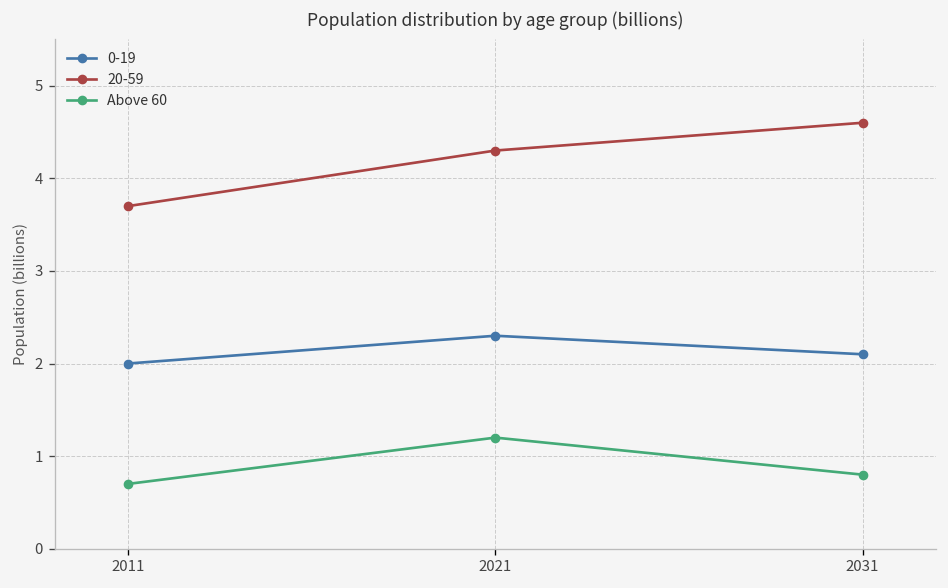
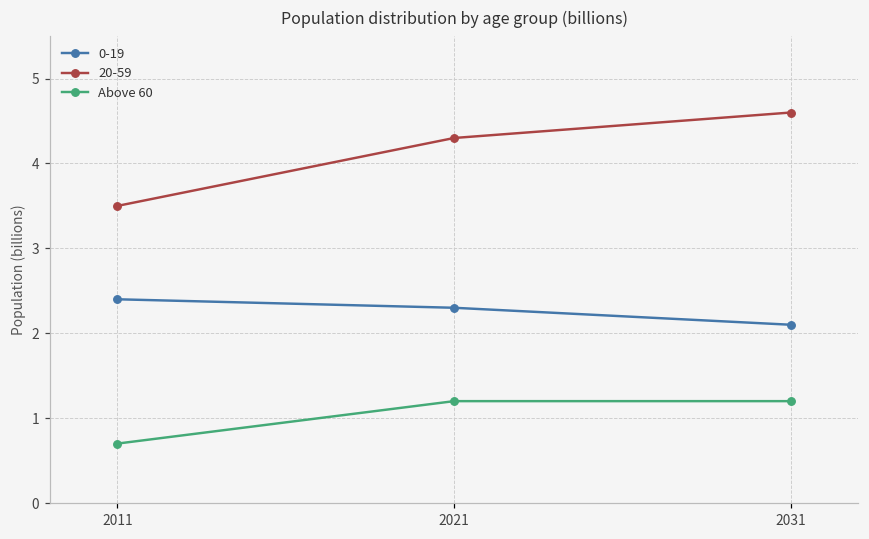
0-19, 2011: 2.0 -> 2.4
20-59, 2011: 3.7 -> 3.5
Above 60, 2031: 0.8 -> 1.2
